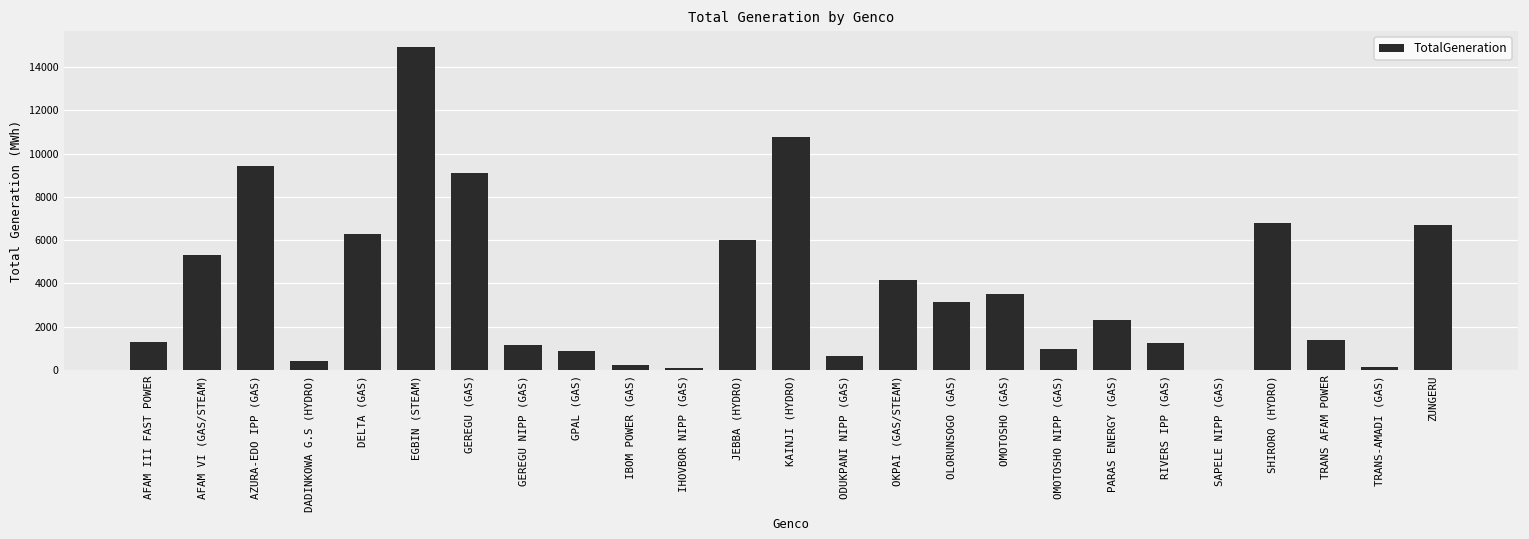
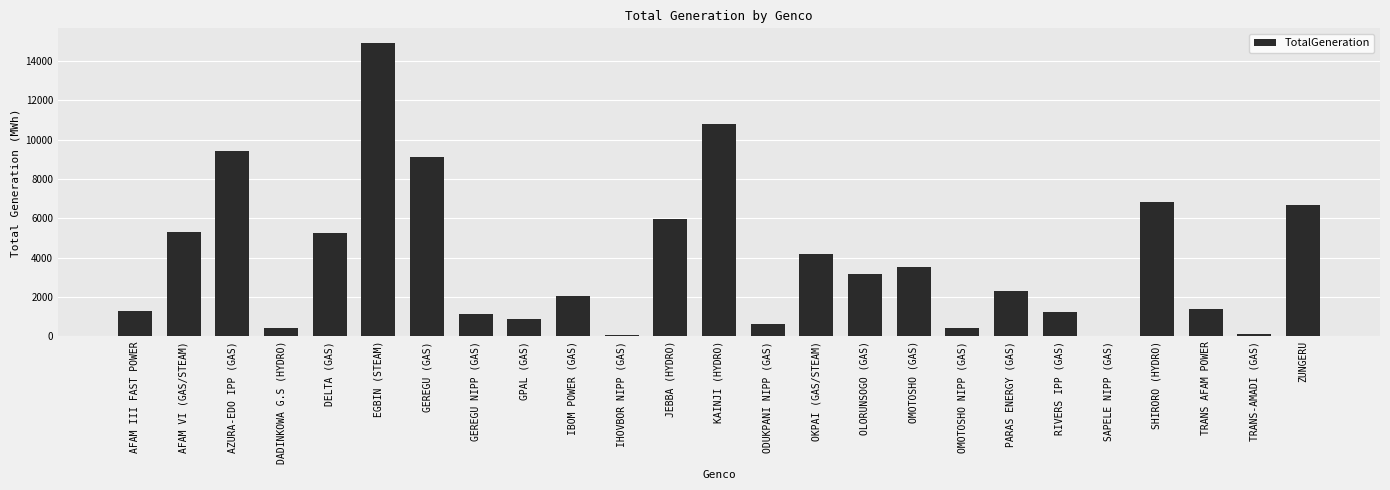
DELTA (GAS): 6300 -> 5200
IBOM POWER (GAS): 200 -> 2100
OMOTOSHO NIPP (GAS): 1000 -> 400
